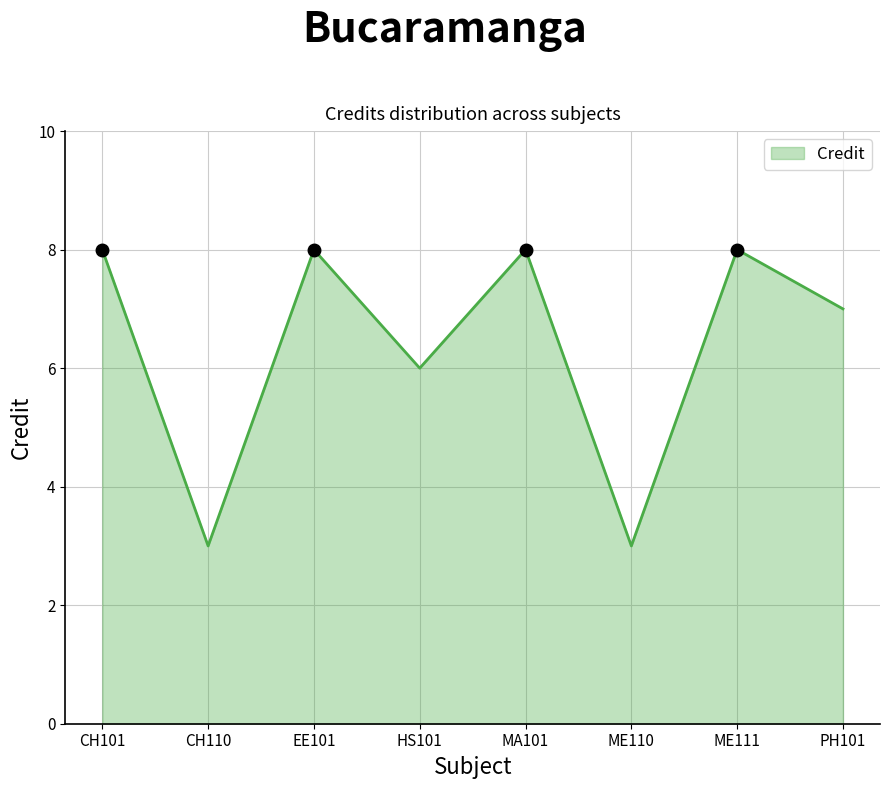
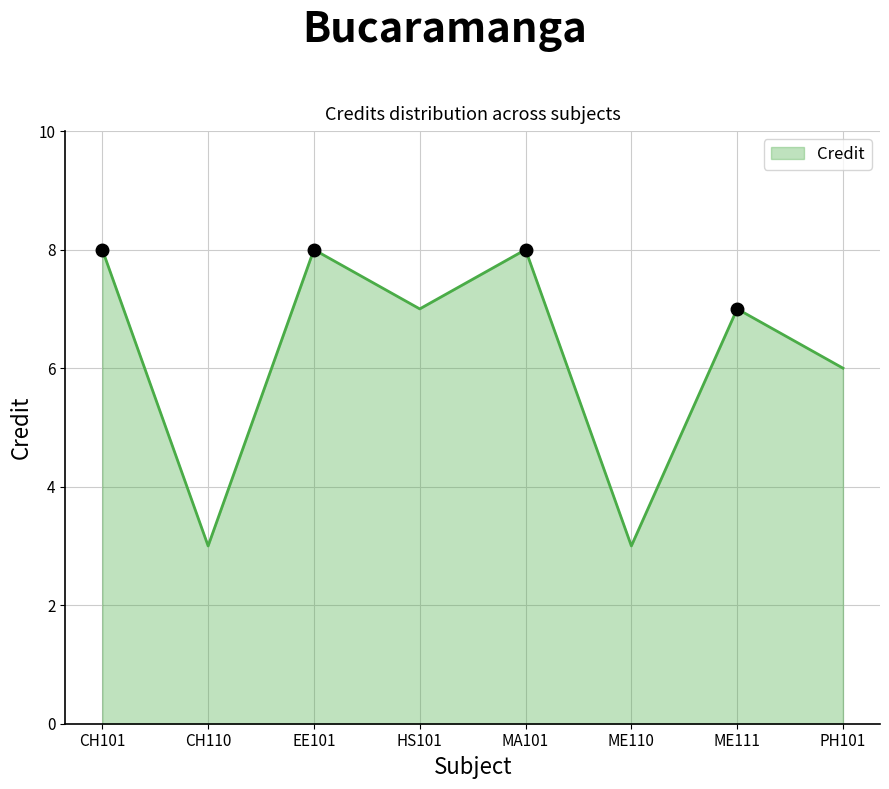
Credit, HS101: 6 -> 7
Credit, ME111: 8 -> 7
Credit, PH101: 7 -> 6
